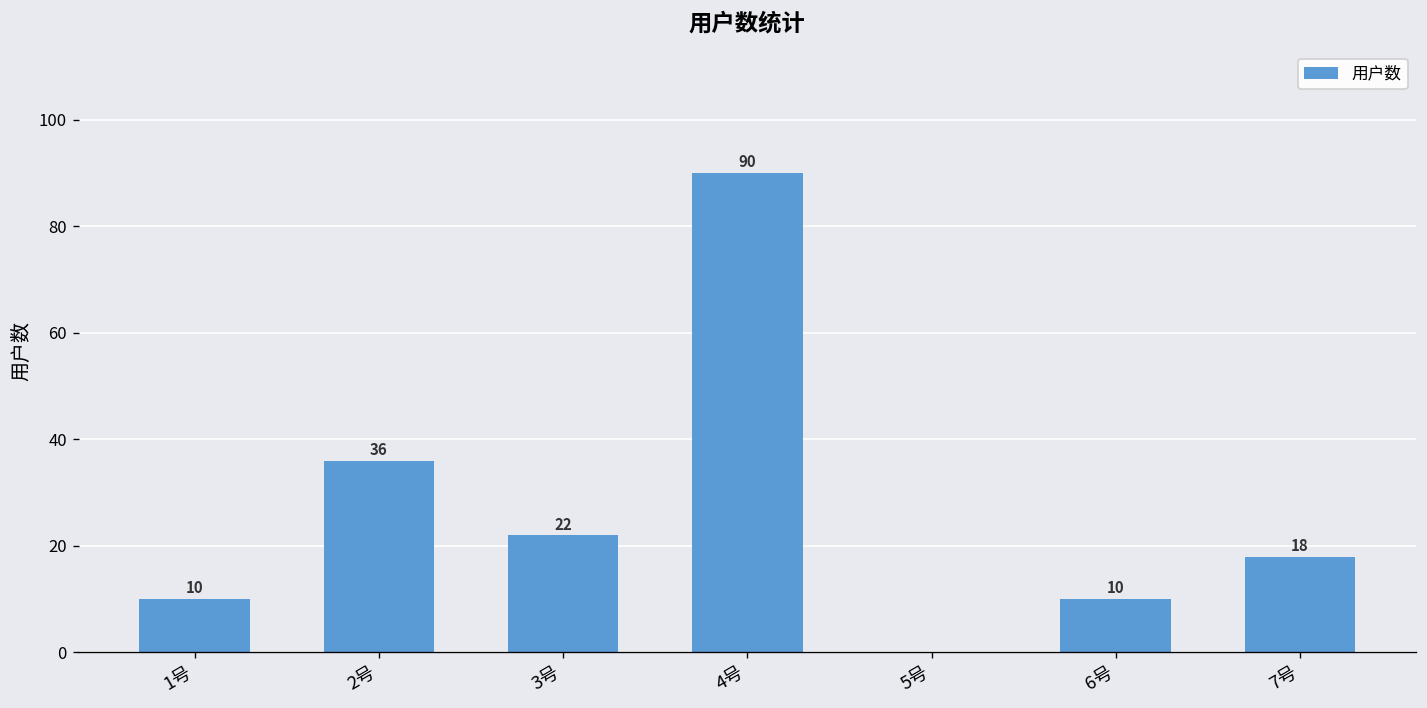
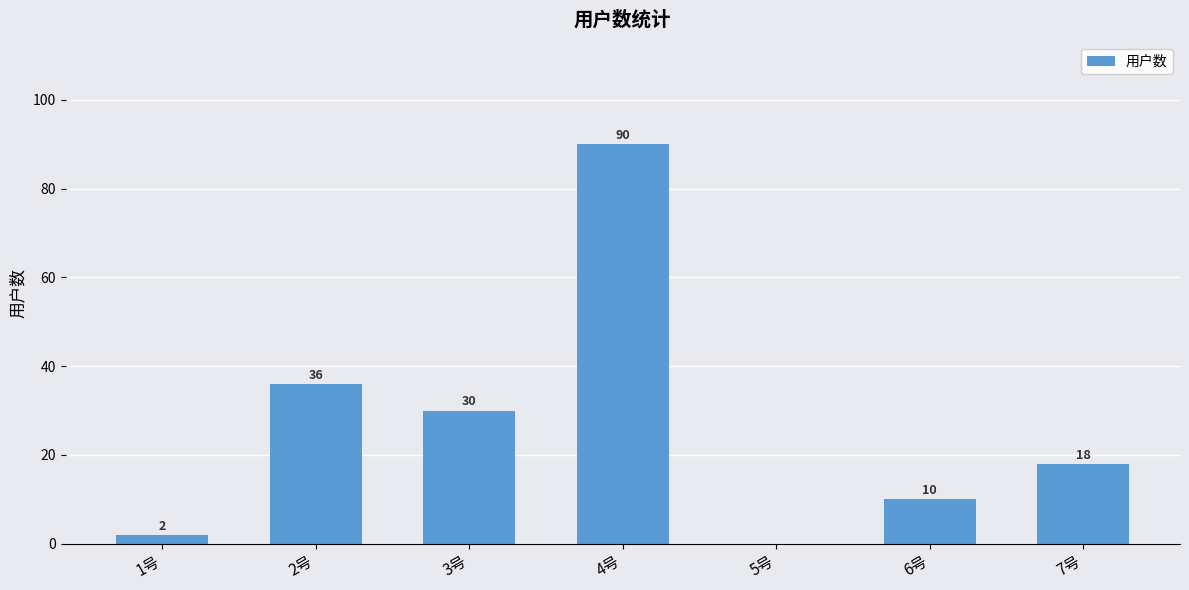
1号: 10 -> 2
3号: 22 -> 30
